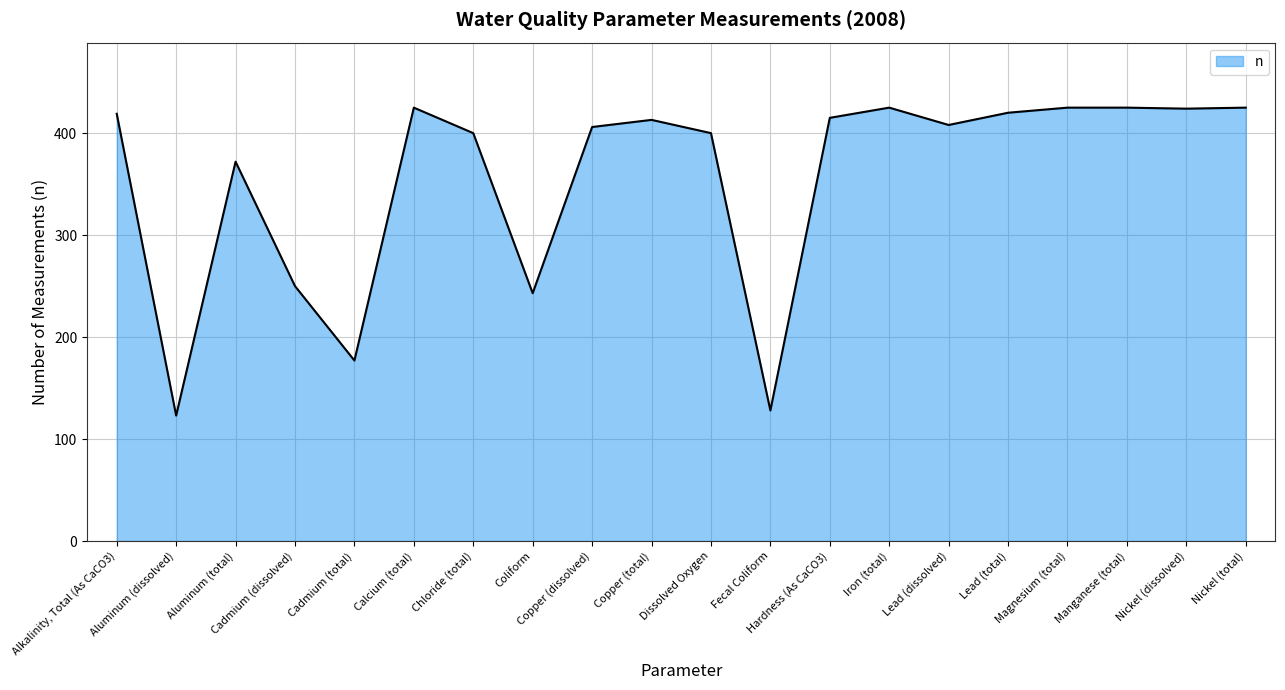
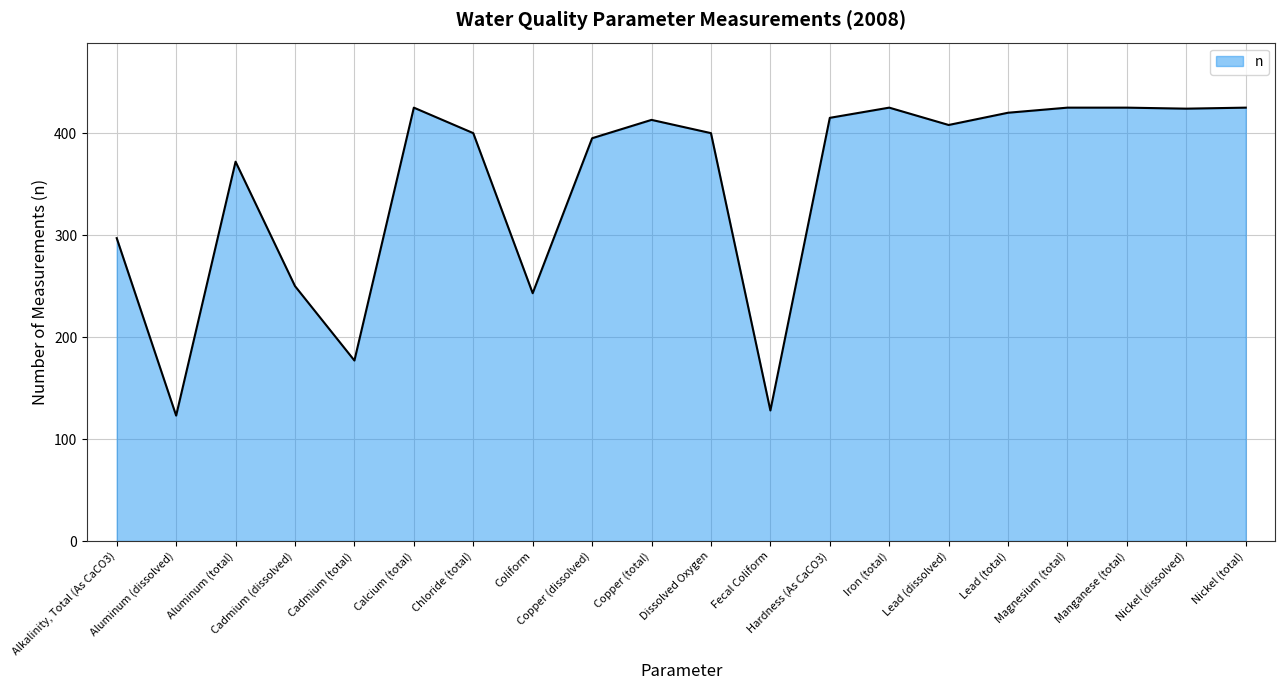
Alkalinity, Total (As CaCO3): 419 -> 297
Copper (dissolved): 406 -> 395
